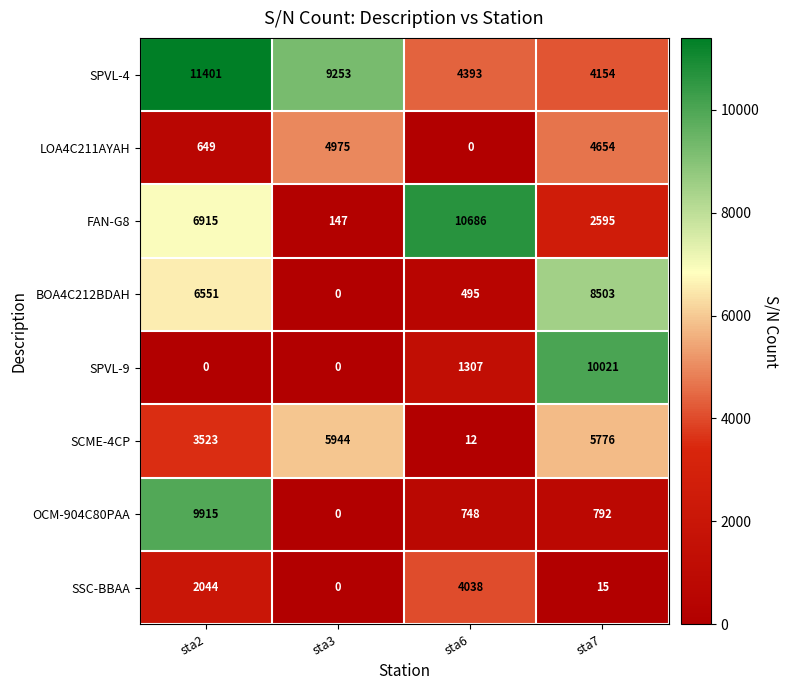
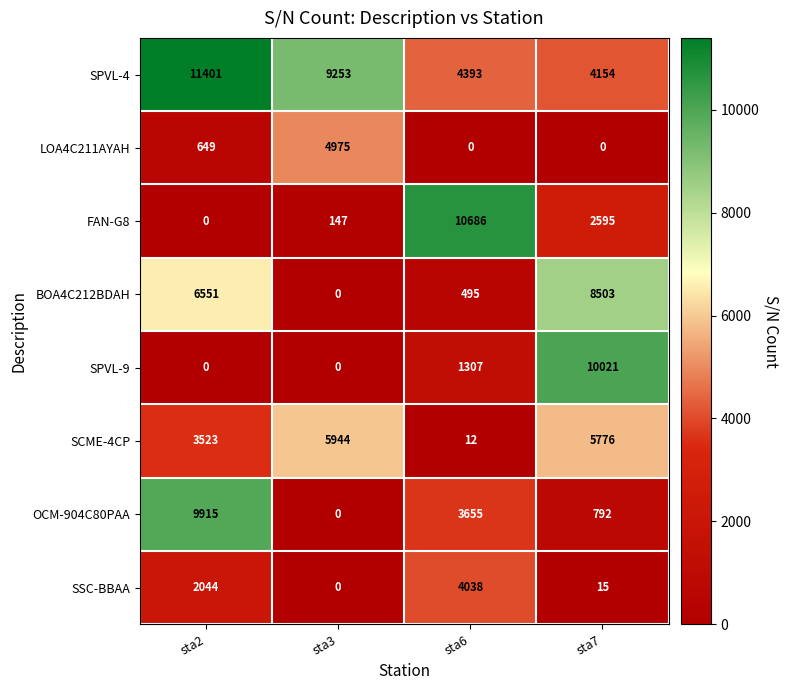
LOA4C211AYAH, sta7: 4654 -> 0
FAN-G8, sta2: 6915 -> 0
OCM-904C80PAA, sta6: 748 -> 3655
